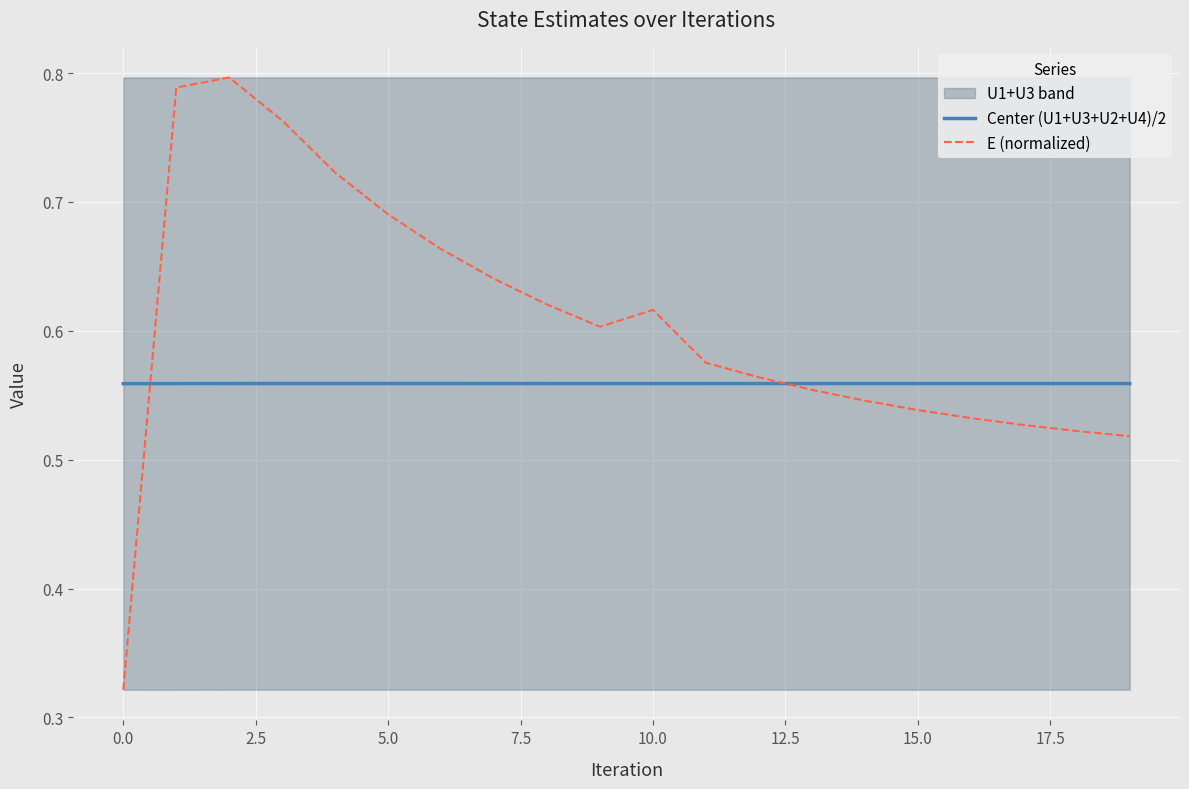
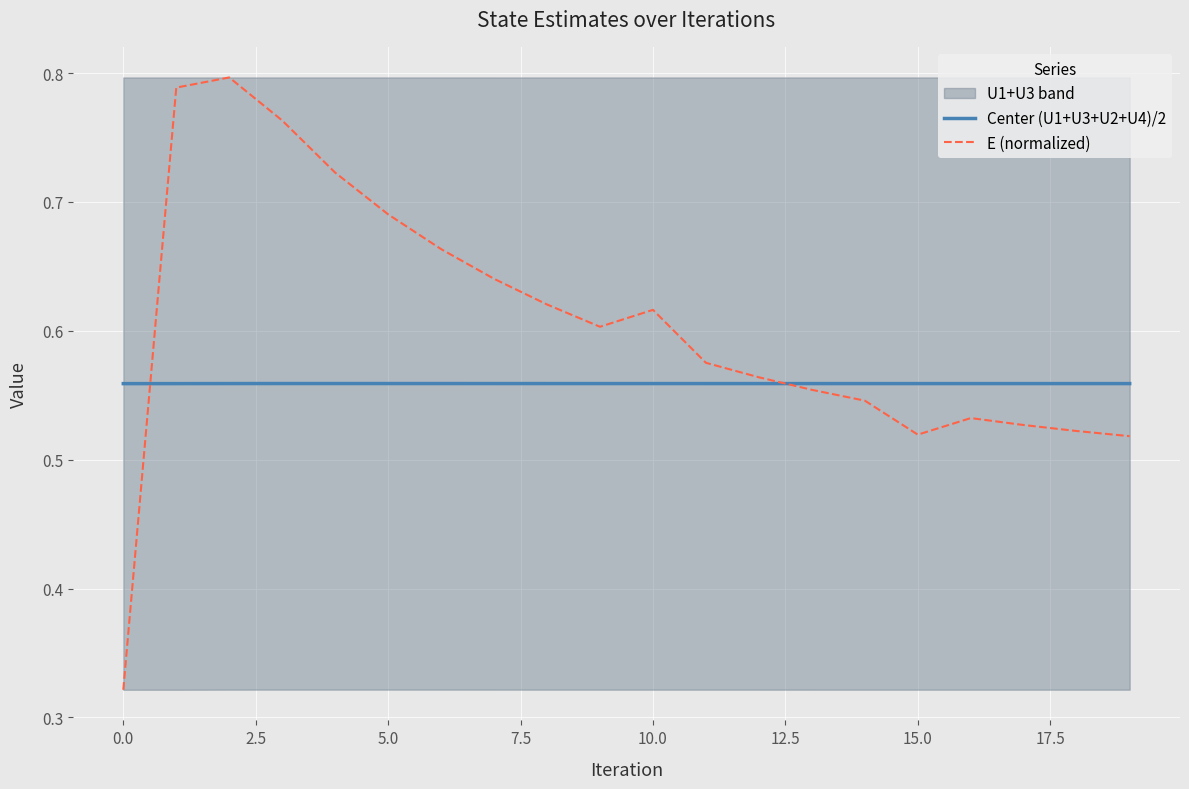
E (normalized), 15.0: 0.539 -> 0.519
